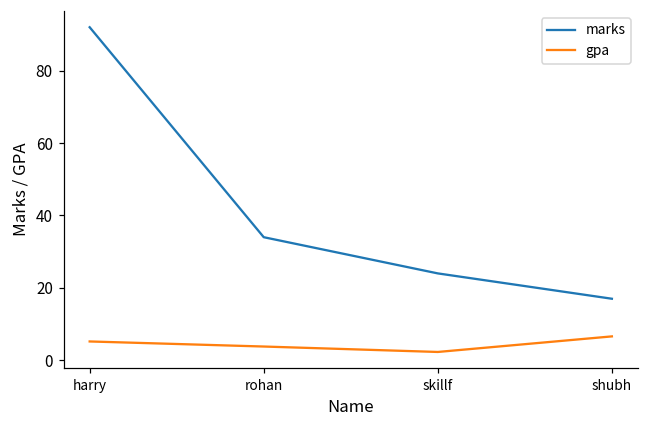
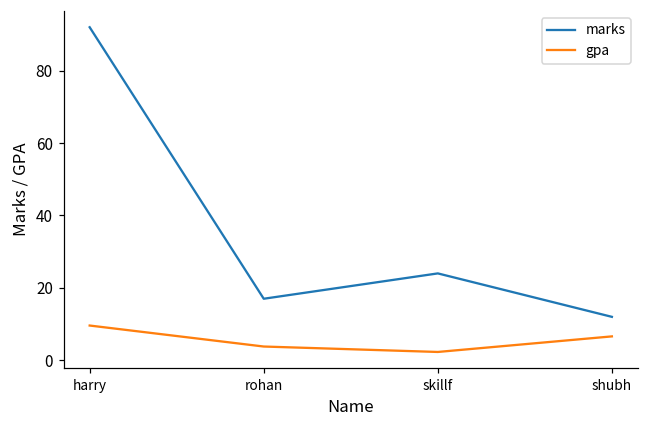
gpa, harry: 5 -> 10
marks, rohan: 34 -> 17
marks, shubh: 17 -> 12
